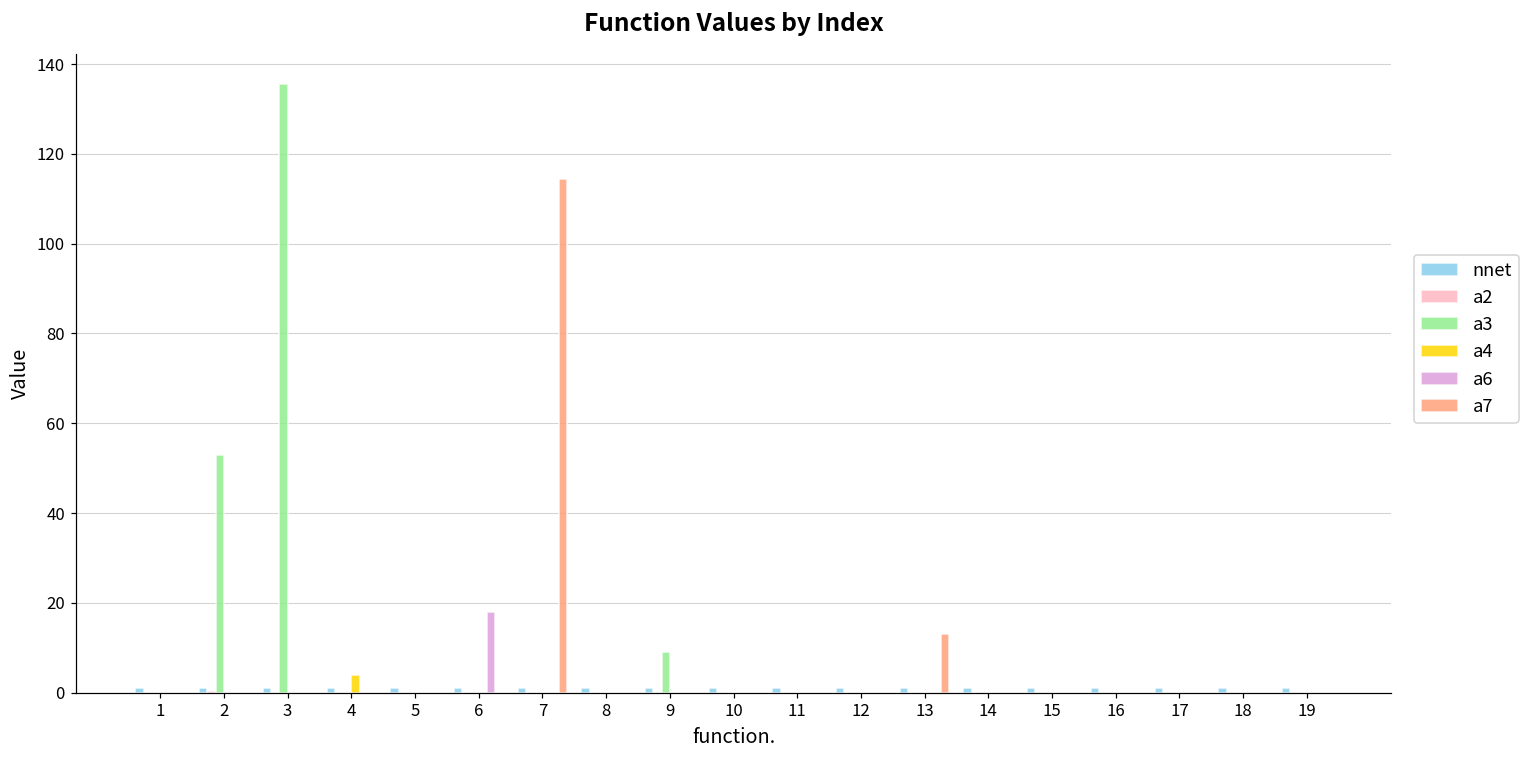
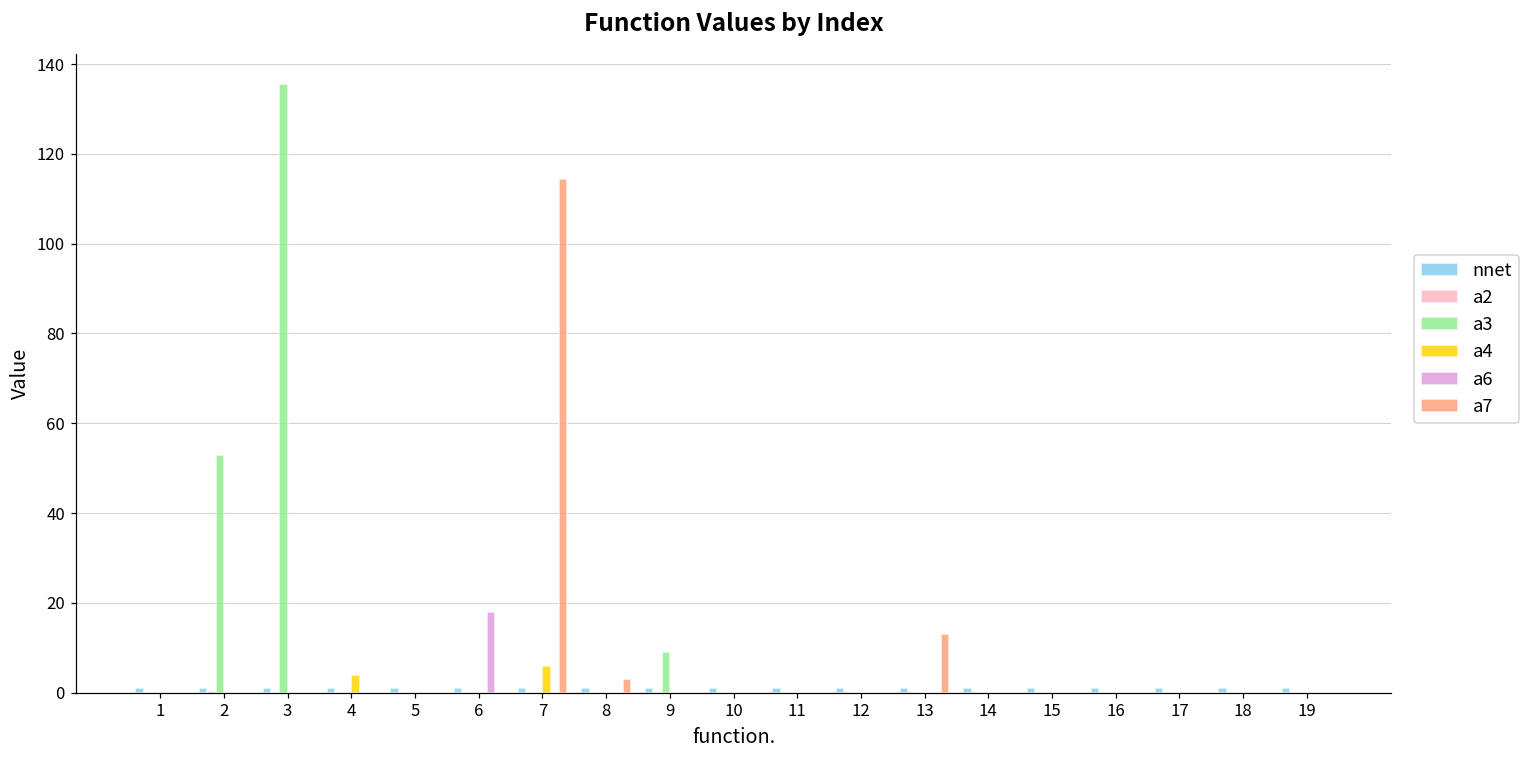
a4, 7: 0 -> 6
a7, 8: 0 -> 3
